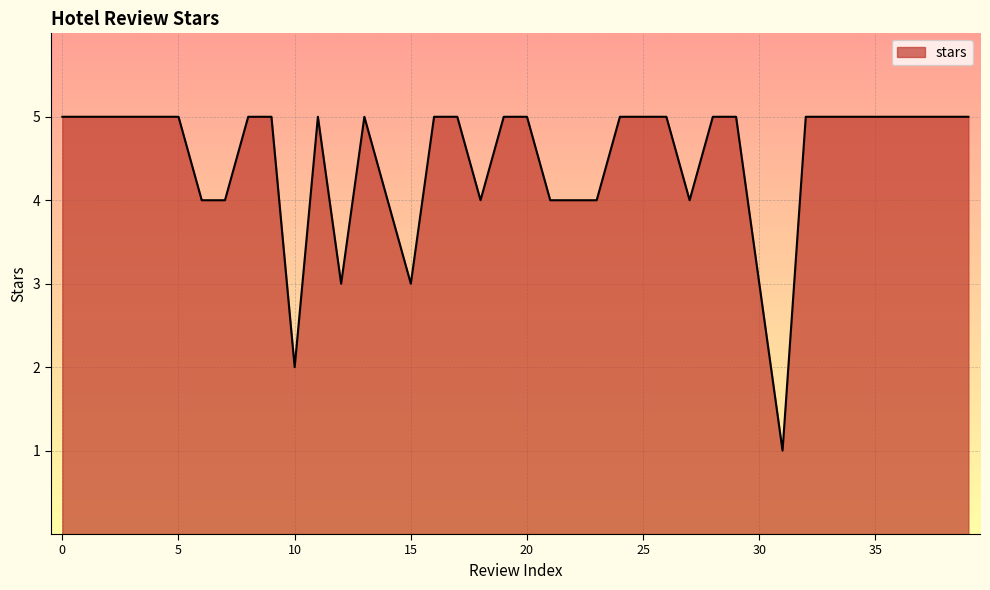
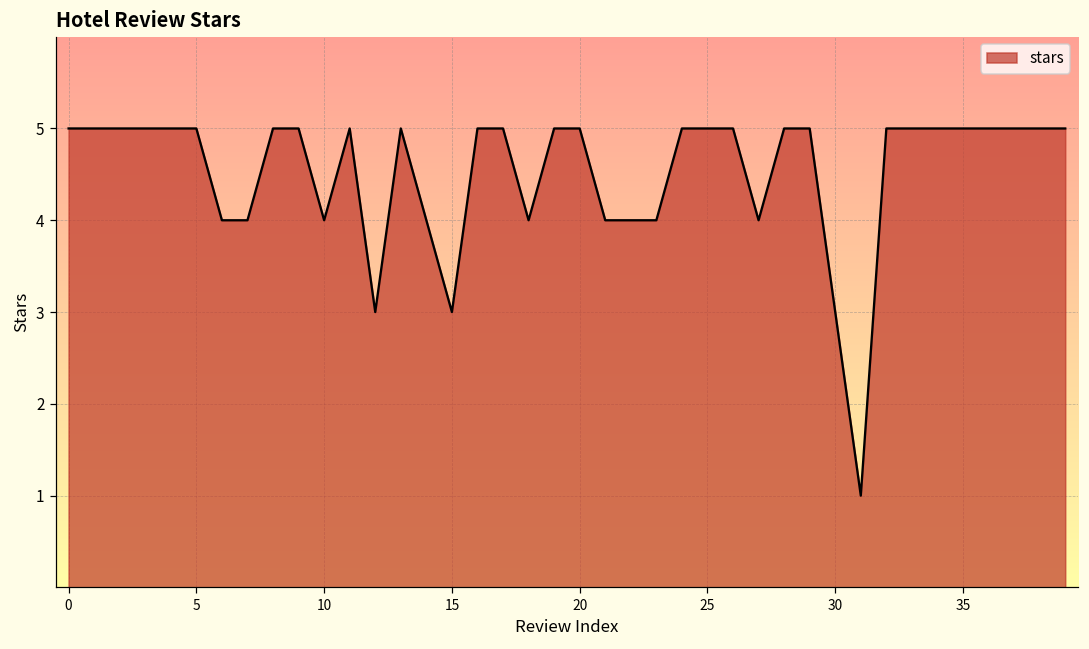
10: 2 -> 4
